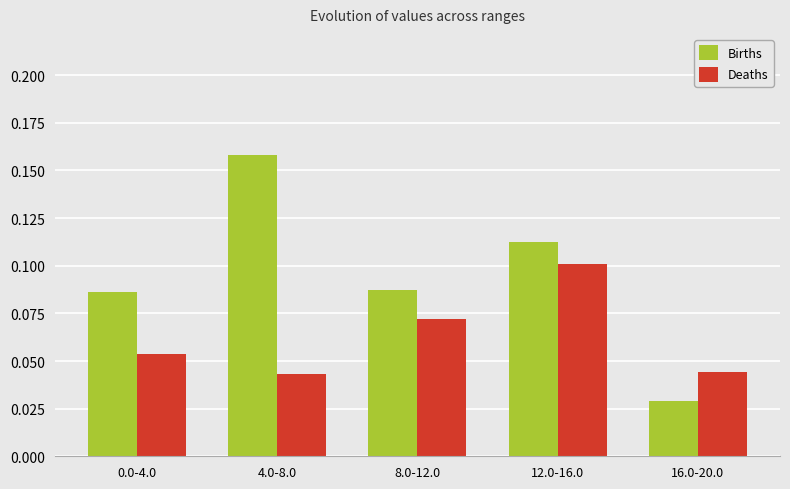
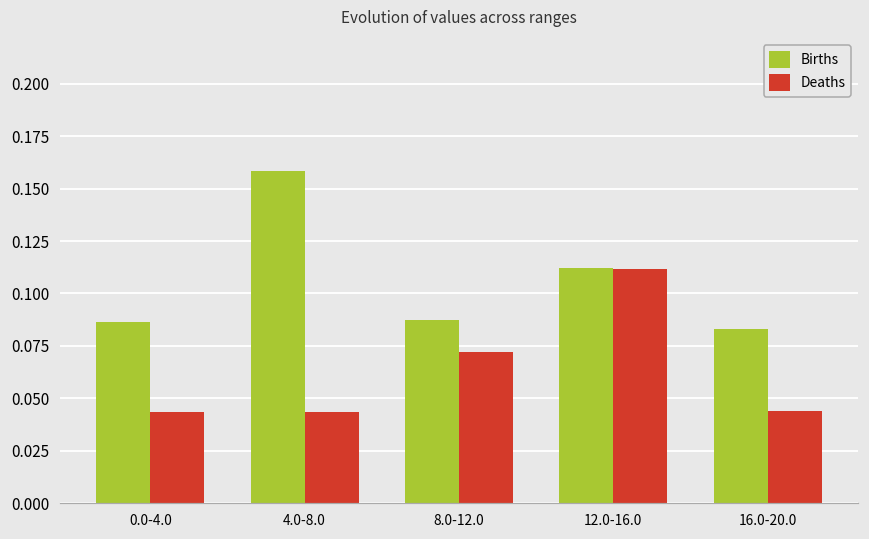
Deaths, 0.0-4.0: 0.054 -> 0.043
Deaths, 12.0-16.0: 0.101 -> 0.112
Births, 16.0-20.0: 0.029 -> 0.083
